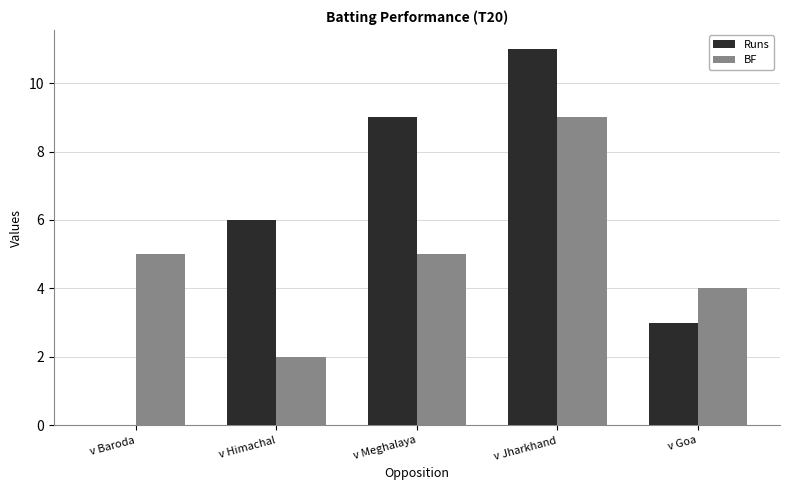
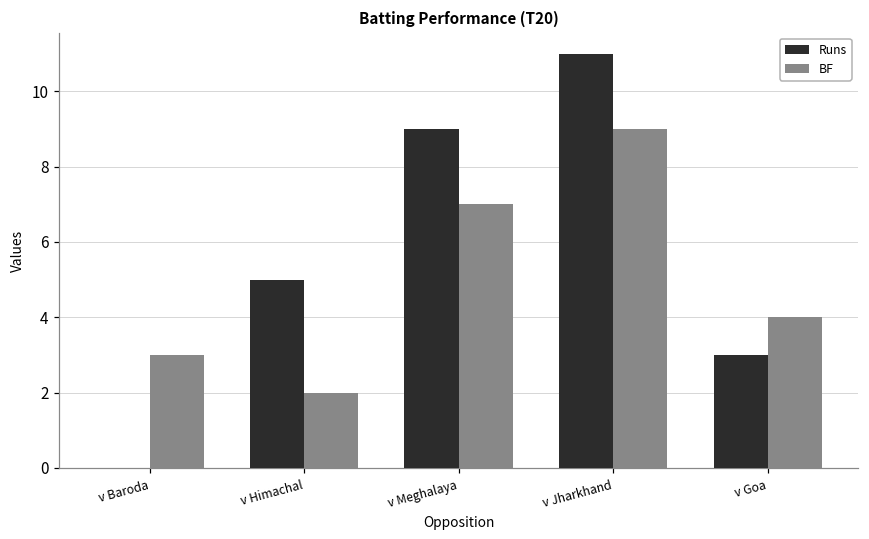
BF, v Baroda: 5 -> 3
Runs, v Himachal: 6 -> 5
BF, v Meghalaya: 5 -> 7
